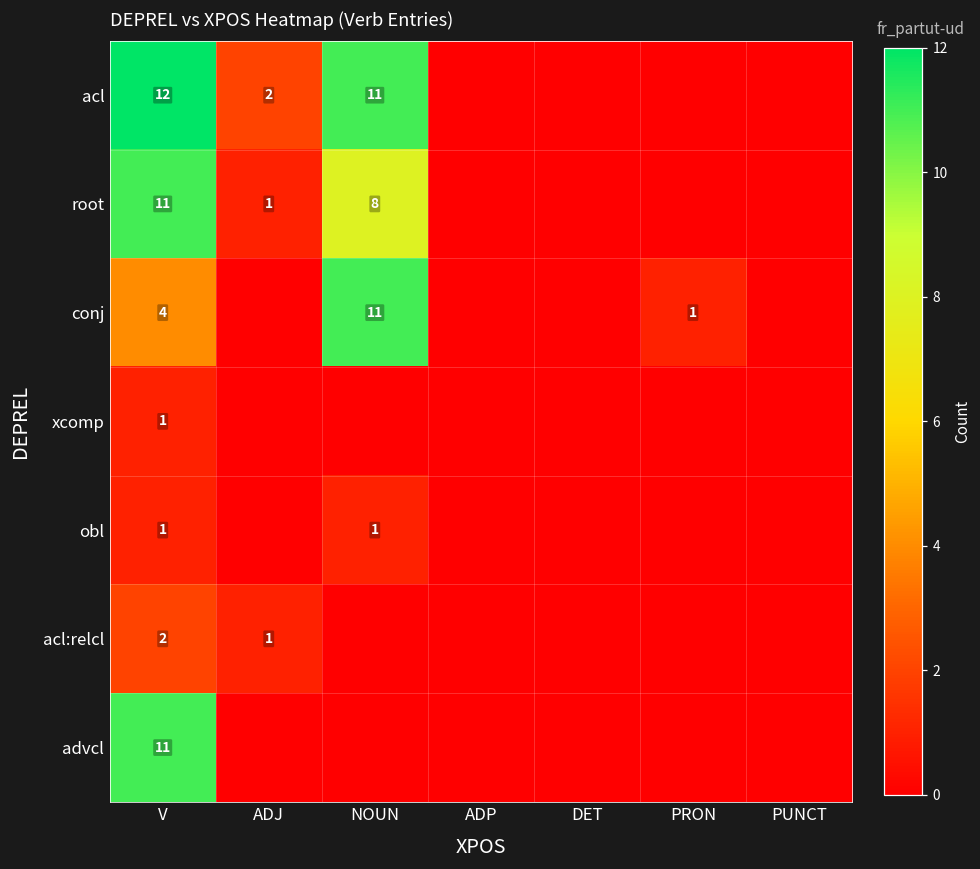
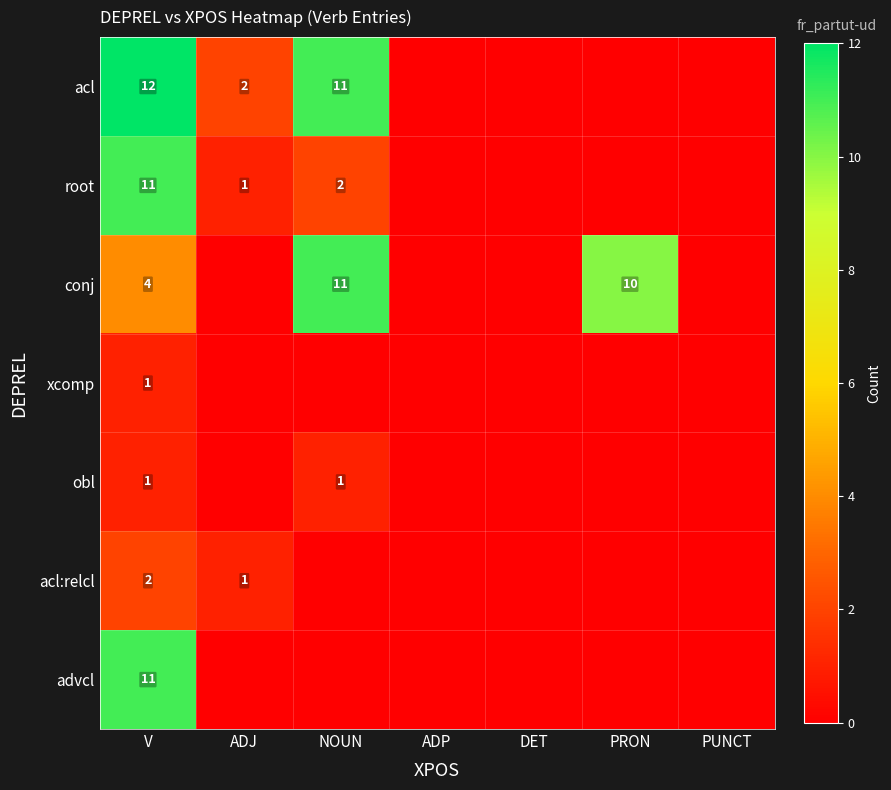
root, NOUN: 8 -> 2
conj, PRON: 1 -> 10
